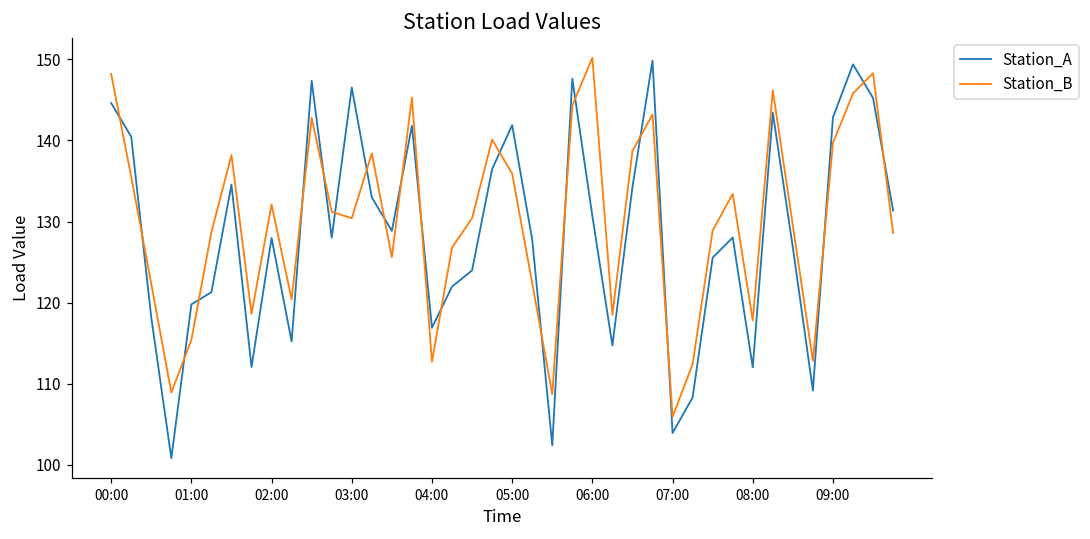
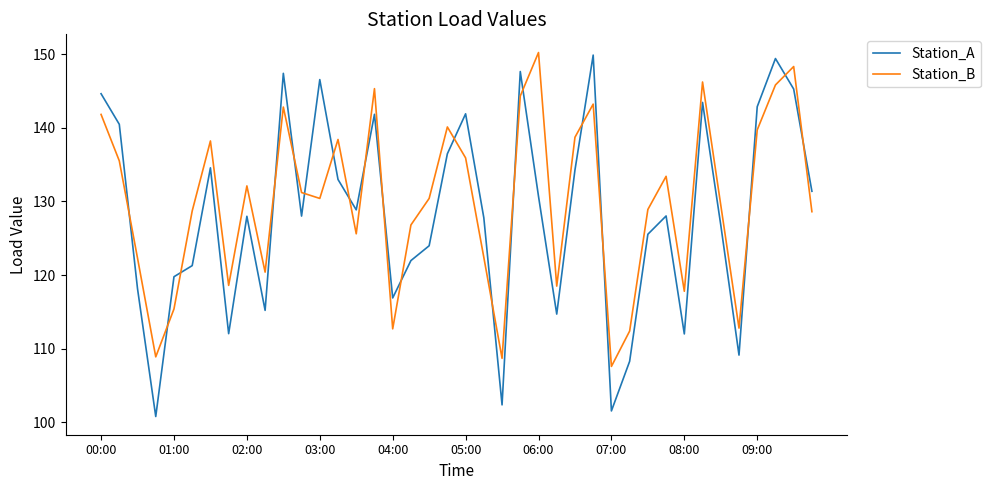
Station_B, 00:00: 148 -> 142
Station_A, 07:00: 104 -> 102
Station_B, 07:00: 106 -> 108
